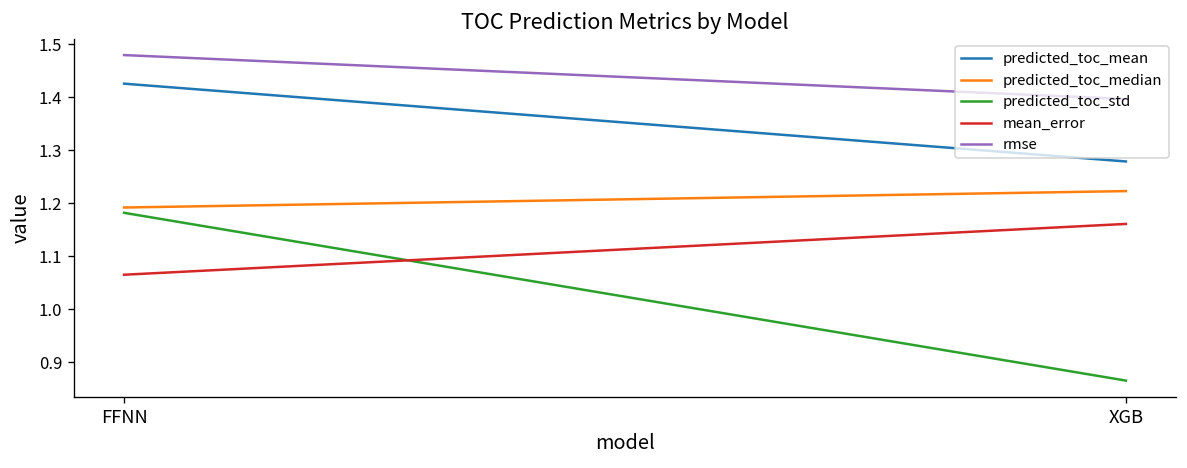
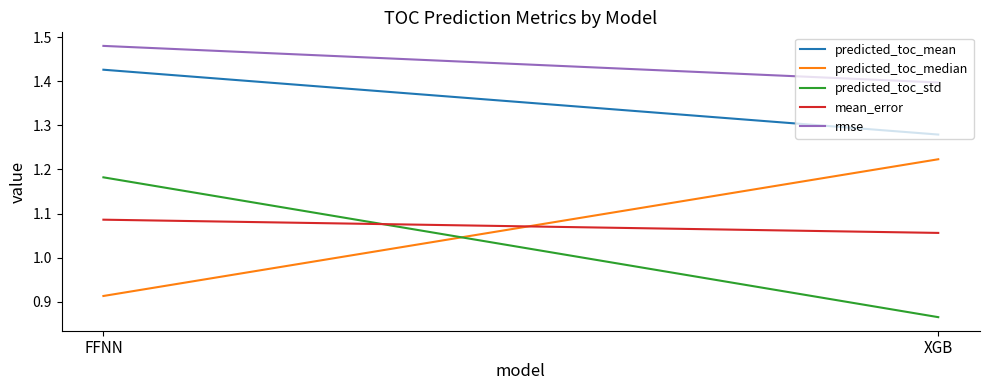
predicted_toc_median, FFNN: 1.19 -> 0.91
mean_error, FFNN: 1.07 -> 1.09
mean_error, XGB: 1.16 -> 1.06
